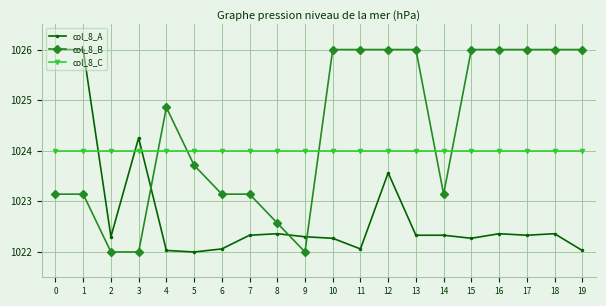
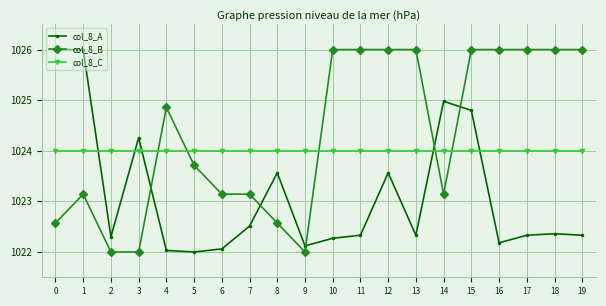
col_8_B, 0: 1023.1 -> 1022.6
col_8_A, 7: 1022.3 -> 1022.5
col_8_A, 8: 1022.4 -> 1023.6
col_8_A, 9: 1022.3 -> 1022.1
col_8_A, 11: 1022.1 -> 1022.3
col_8_A, 14: 1022.3 -> 1025.0
col_8_A, 15: 1022.3 -> 1024.8
col_8_A, 16: 1022.4 -> 1022.2
col_8_A, 19: 1022.0 -> 1022.3
